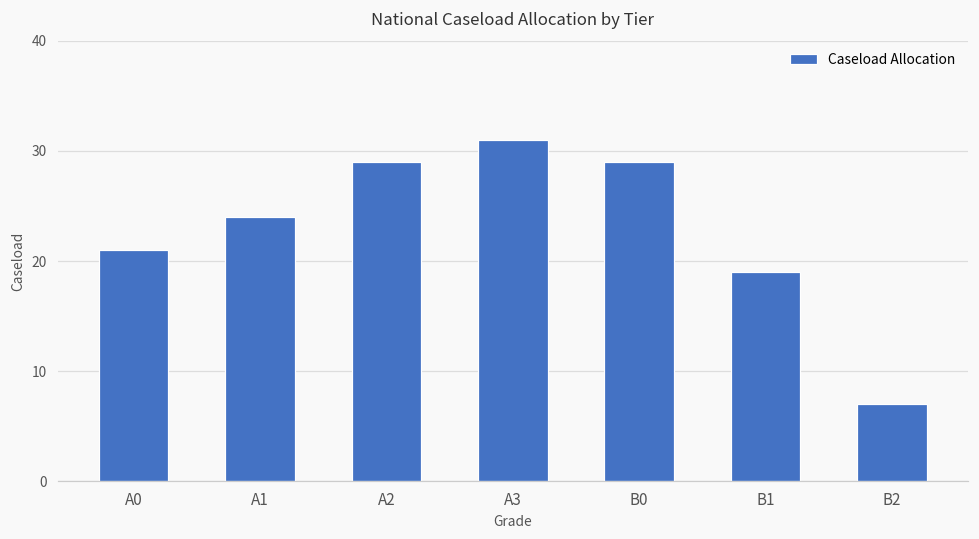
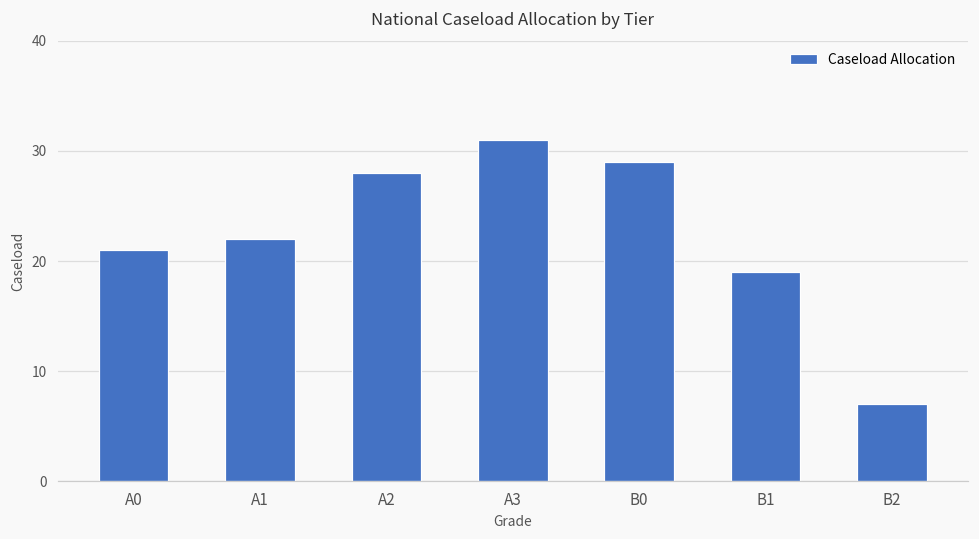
A1: 24 -> 22
A2: 29 -> 28
